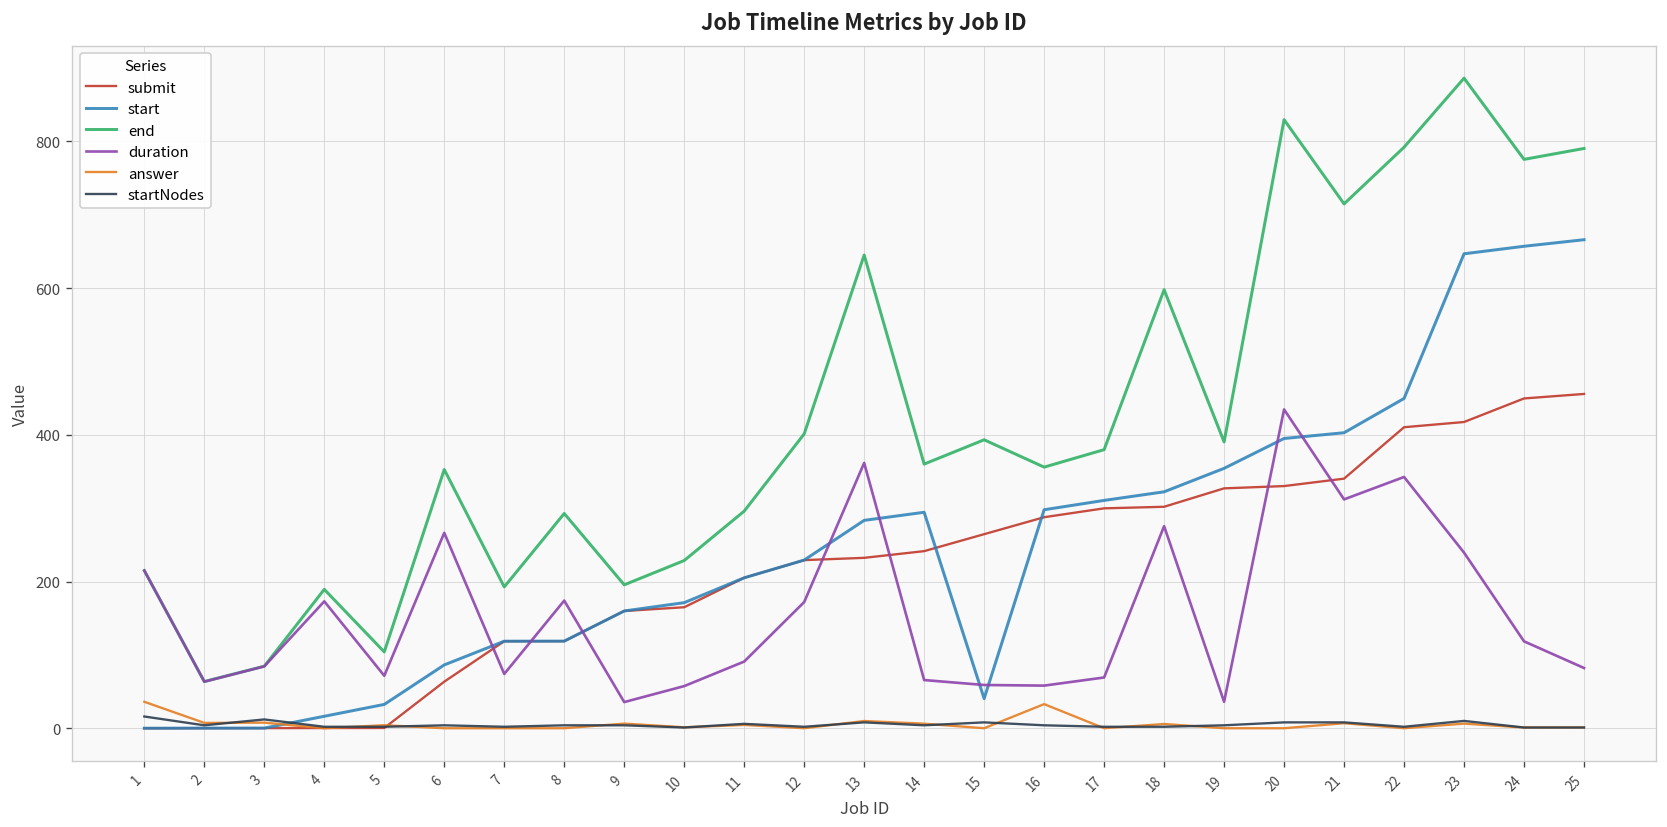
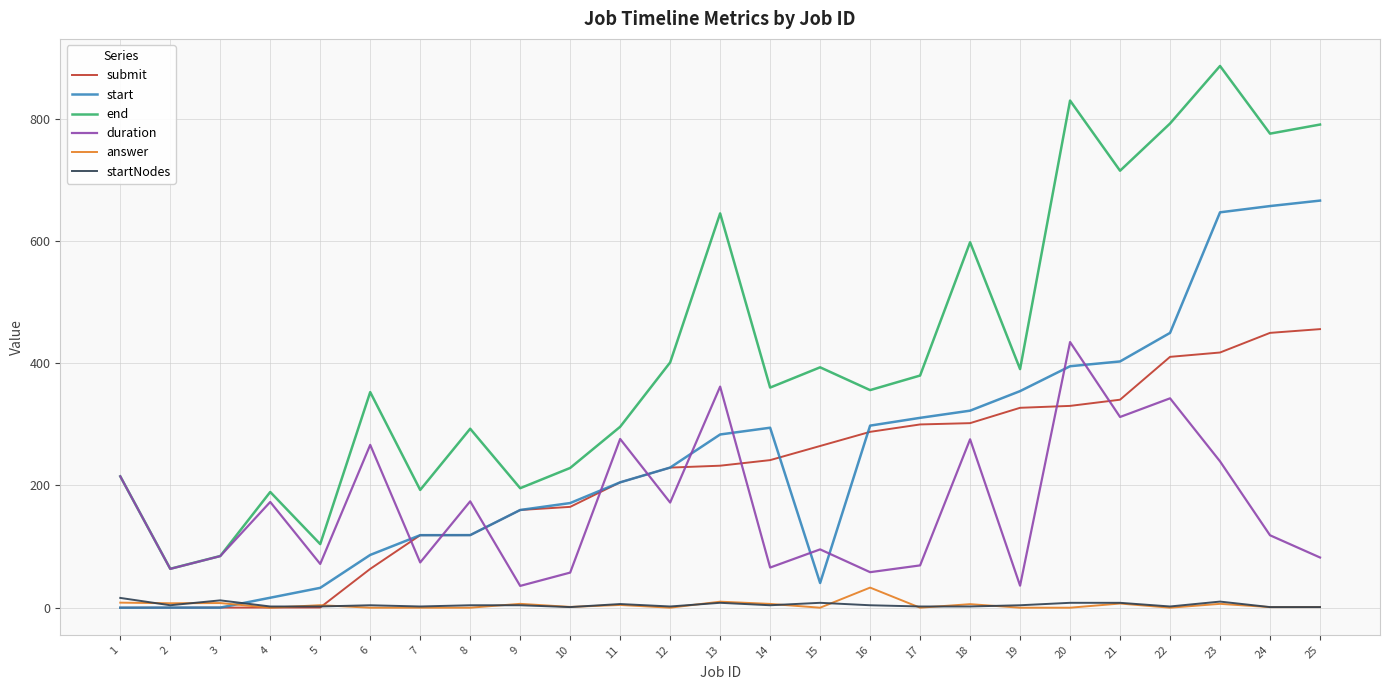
answer, 1: 40 -> 10
duration, 11: 90 -> 280
duration, 15: 60 -> 100
